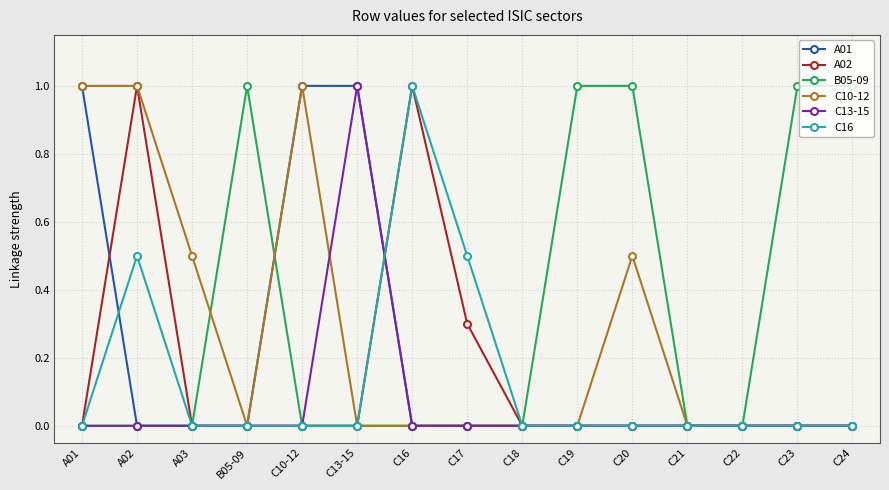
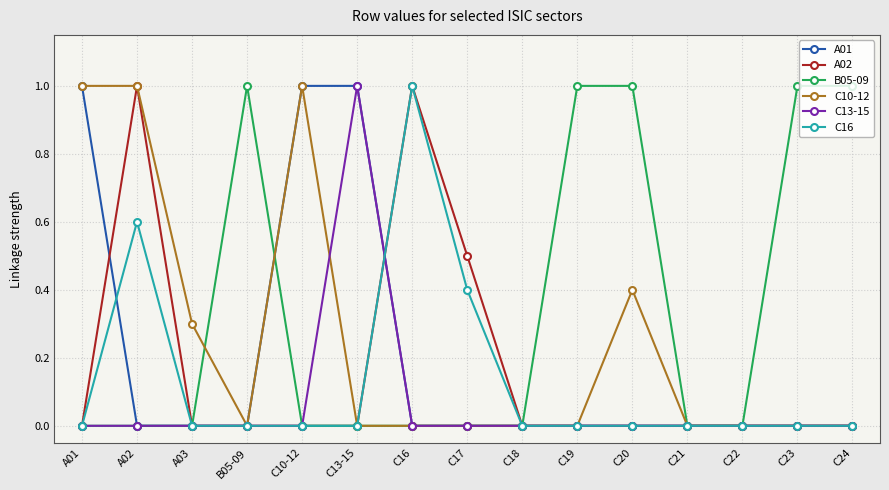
C16, A02: 0.5 -> 0.6
C10-12, A03: 0.5 -> 0.3
A02, C17: 0.3 -> 0.5
C16, C17: 0.5 -> 0.4
C10-12, C20: 0.5 -> 0.4
